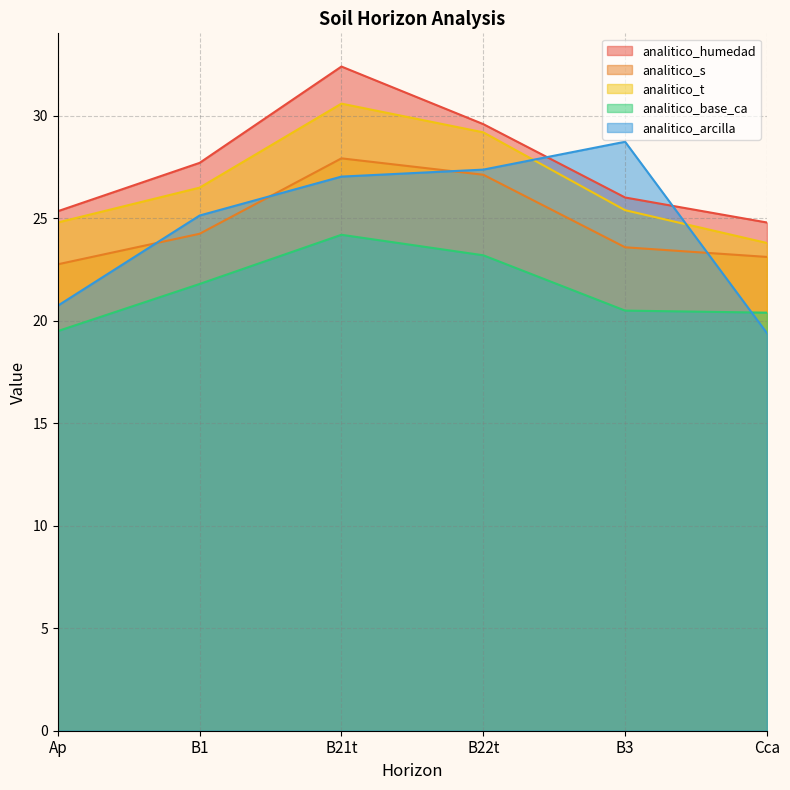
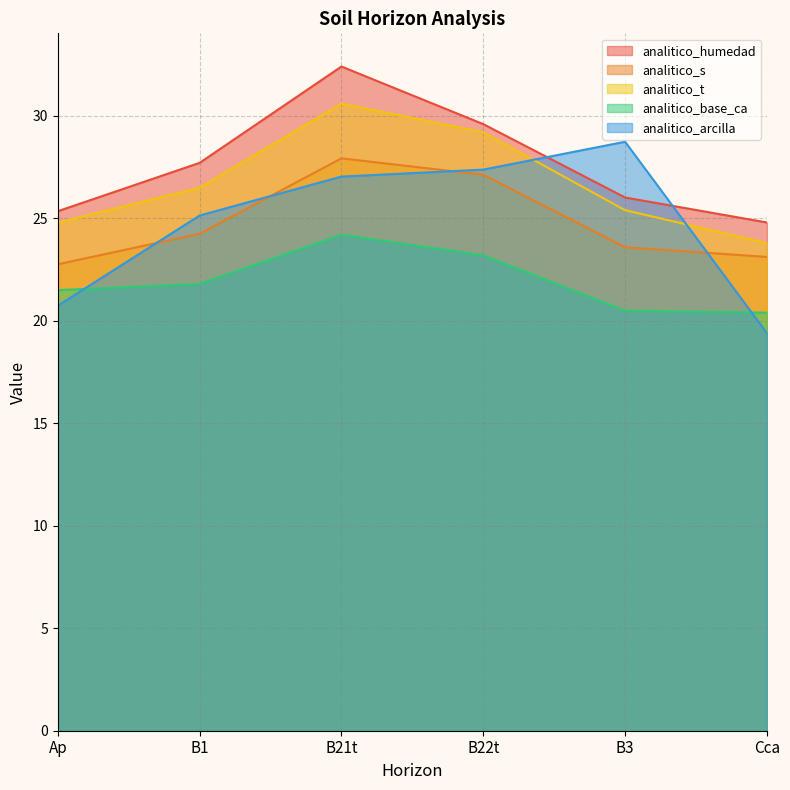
analitico_base_ca, Ap: 19.5 -> 21.5
